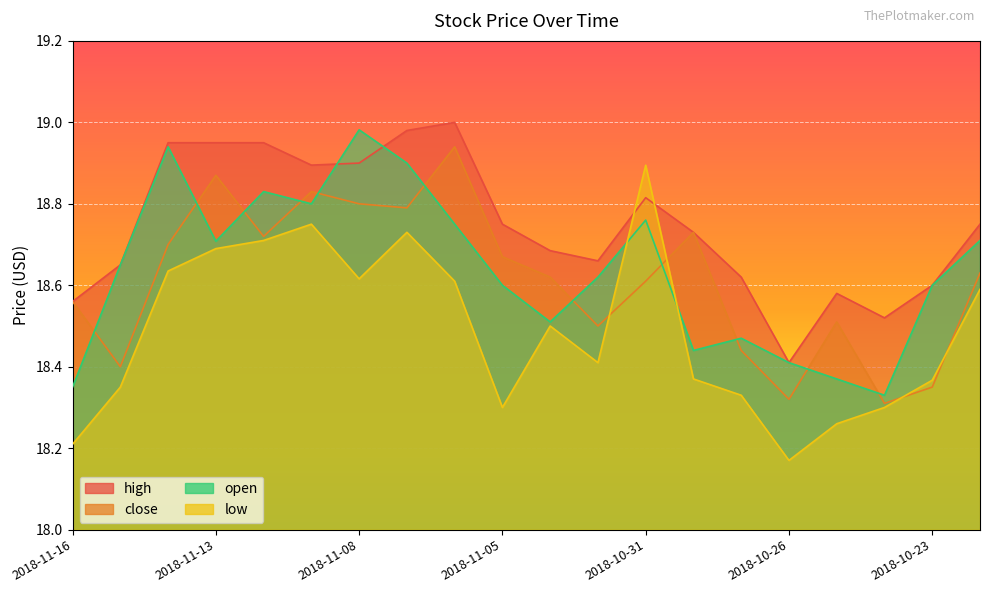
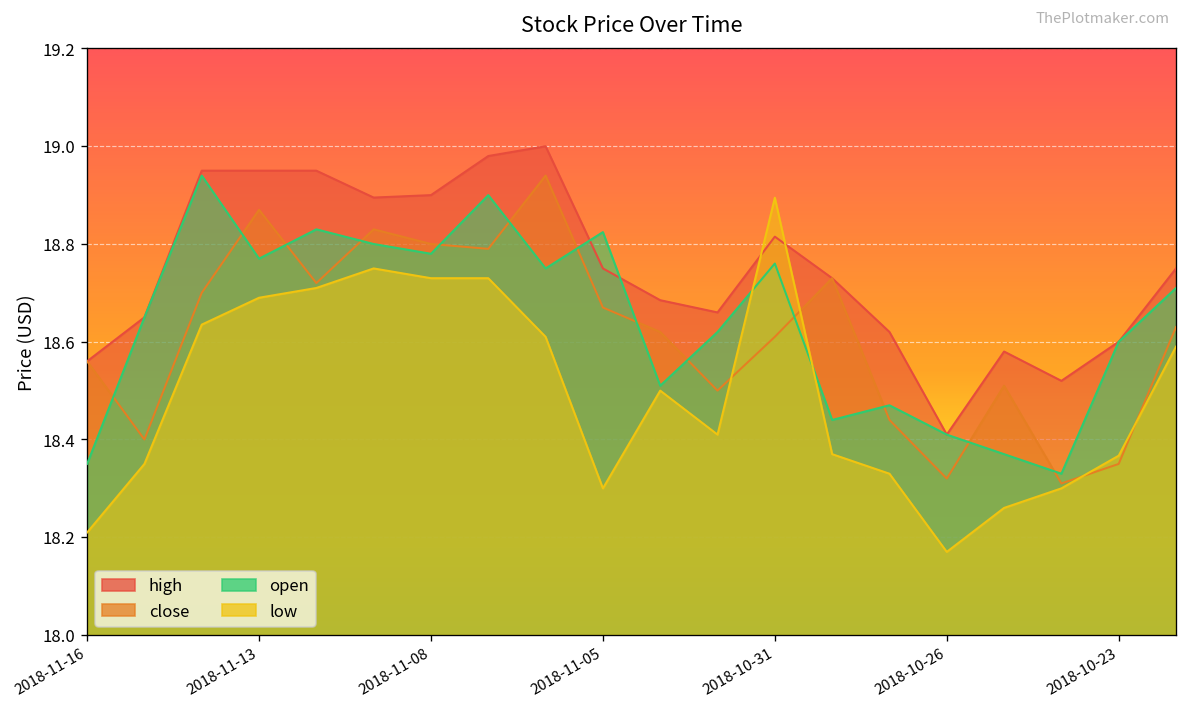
open, 2018-11-13: 18.71 -> 18.77
open, 2018-11-08: 18.98 -> 18.78
low, 2018-11-08: 18.62 -> 18.73
open, 2018-11-05: 18.60 -> 18.82
